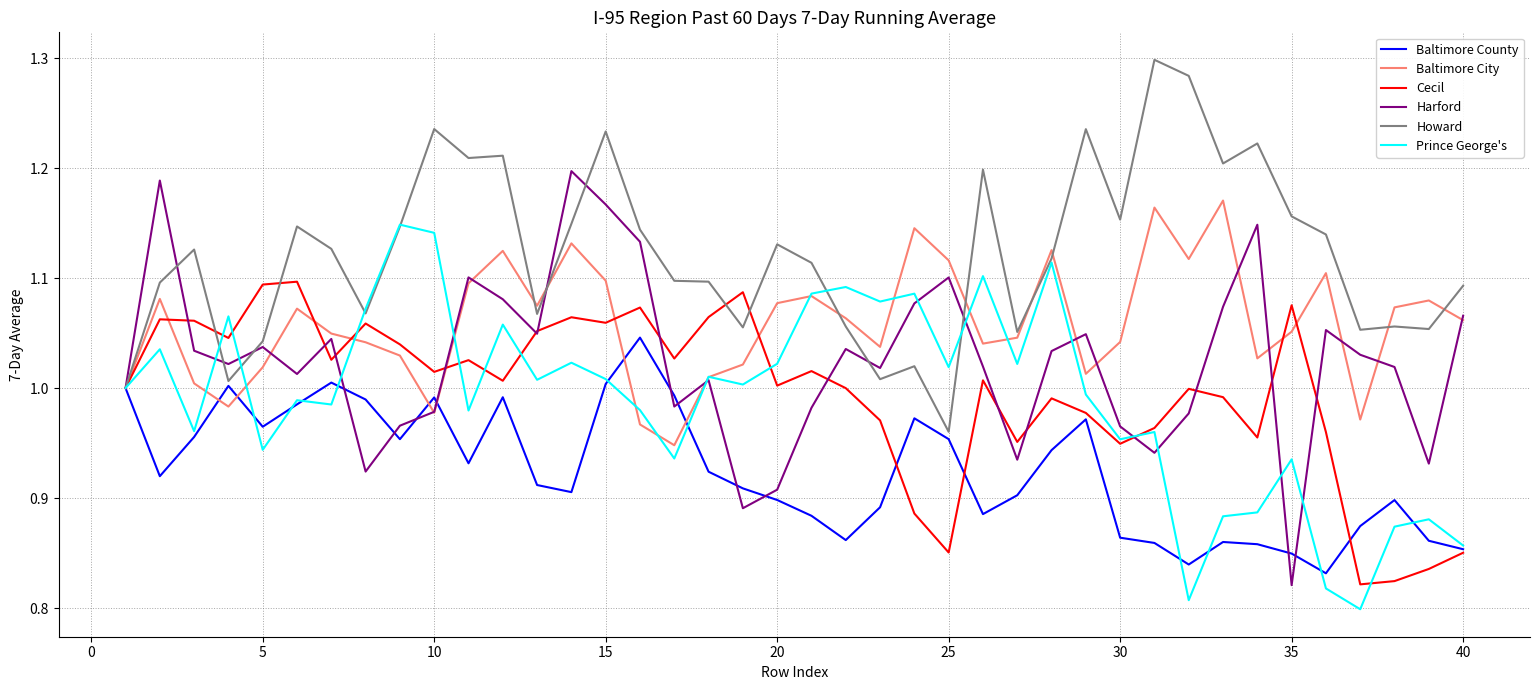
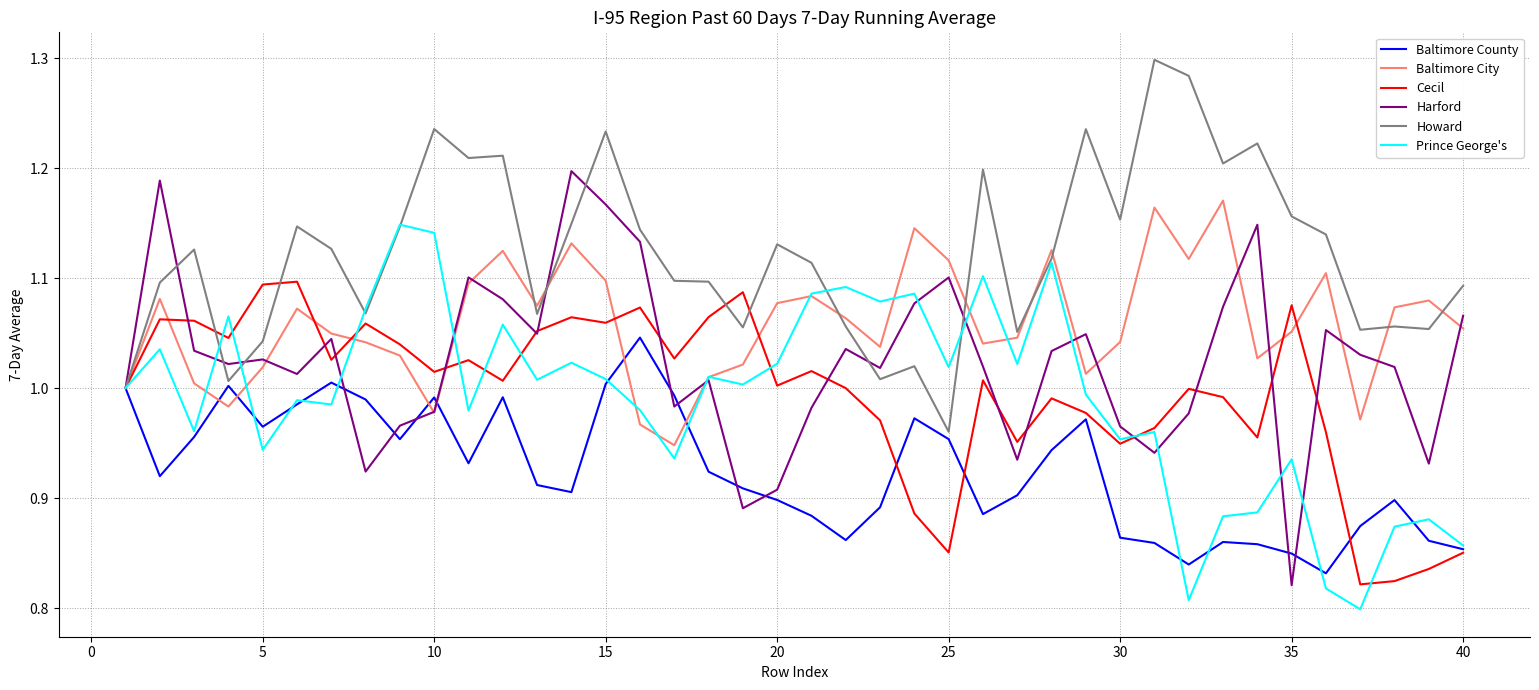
Harford, 5: 1.037 -> 1.026
Baltimore City, 40: 1.062 -> 1.054
